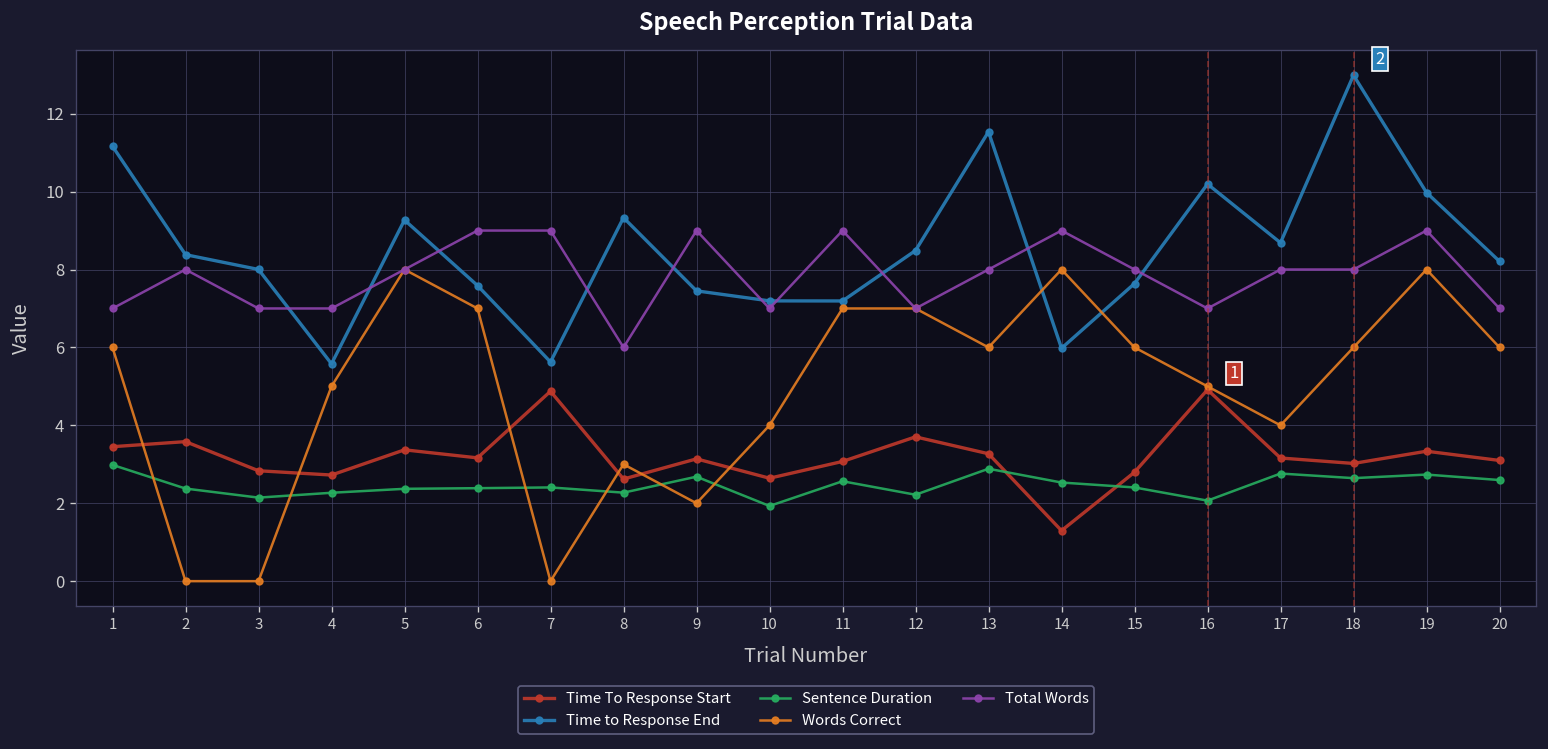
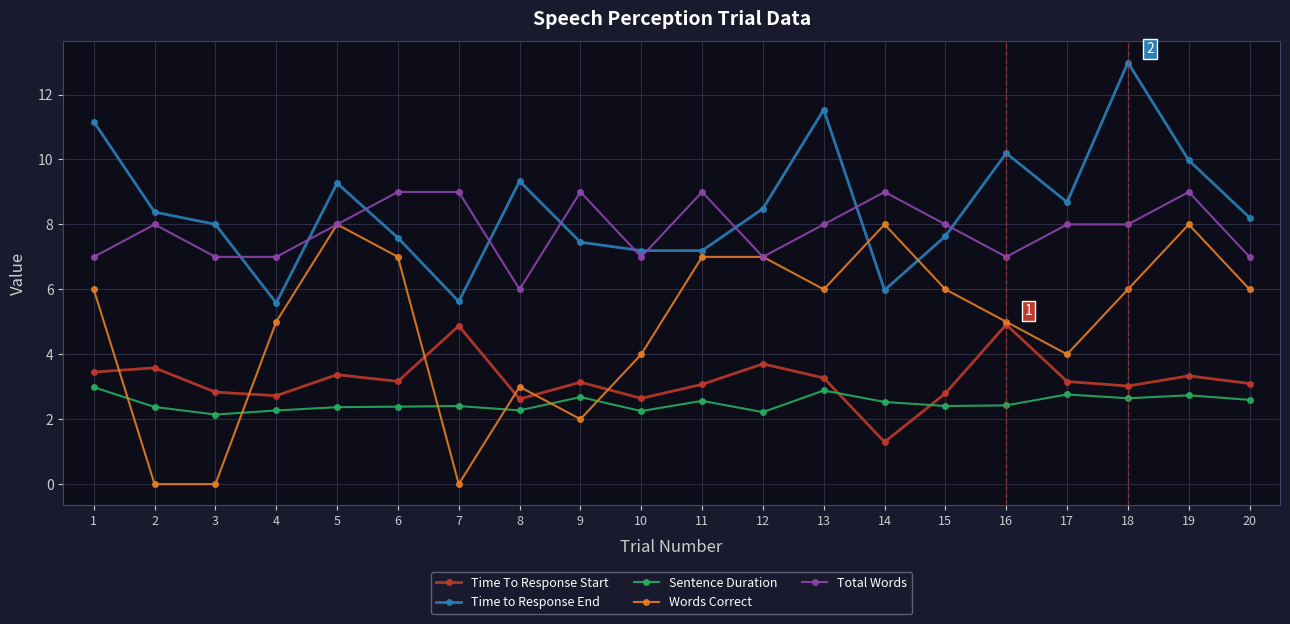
Sentence Duration, 10: 1.9 -> 2.3
Sentence Duration, 16: 2.1 -> 2.4
